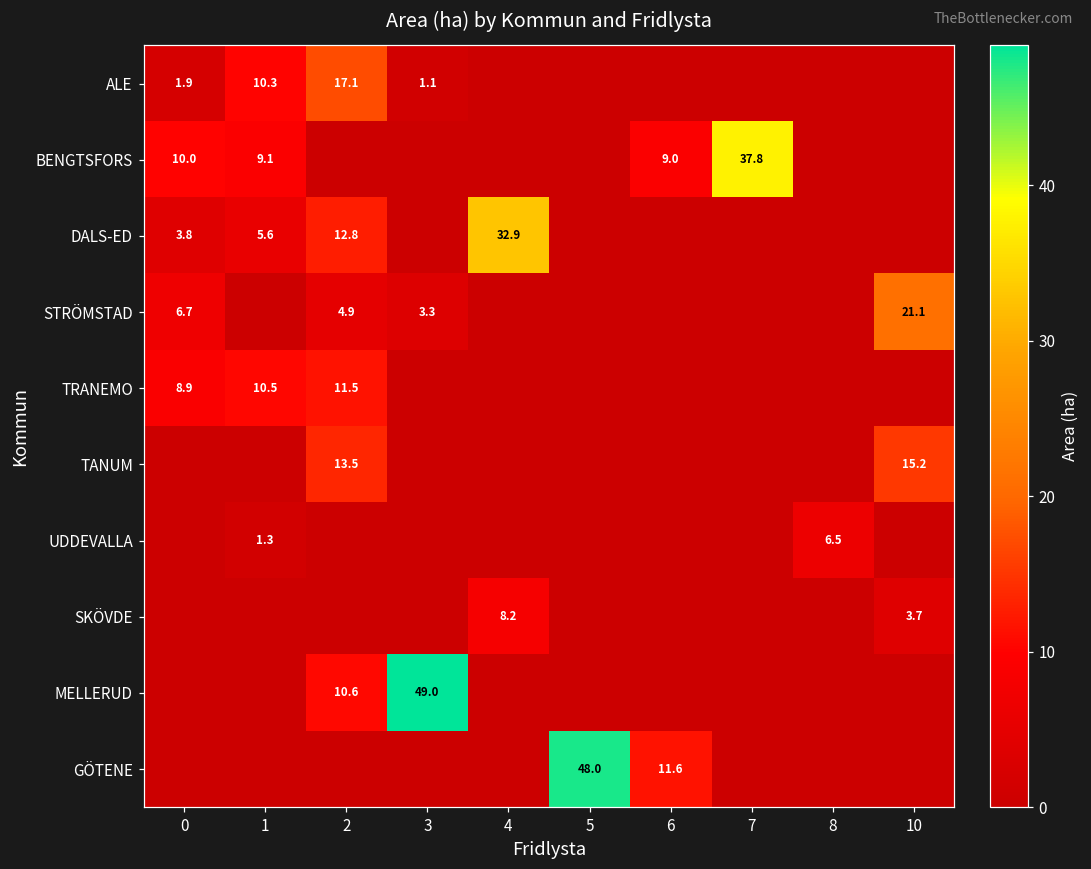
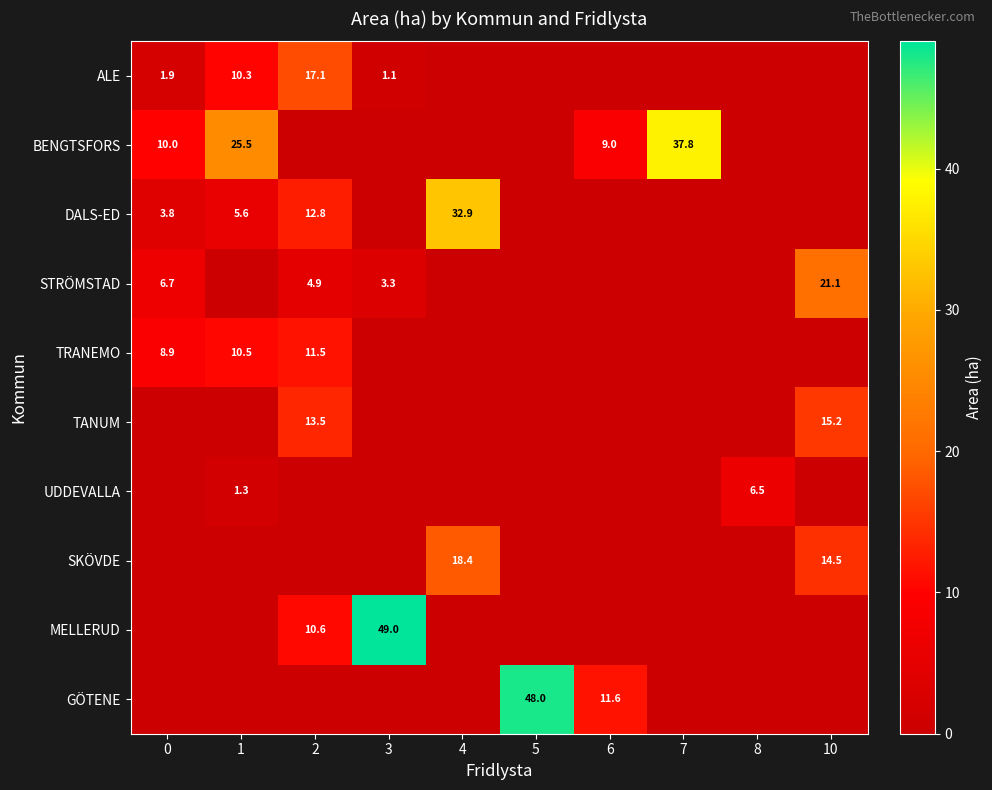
BENGTSFORS, 1: 9.1 -> 25.5
SKÖVDE, 4: 8.2 -> 18.4
SKÖVDE, 10: 3.7 -> 14.5
